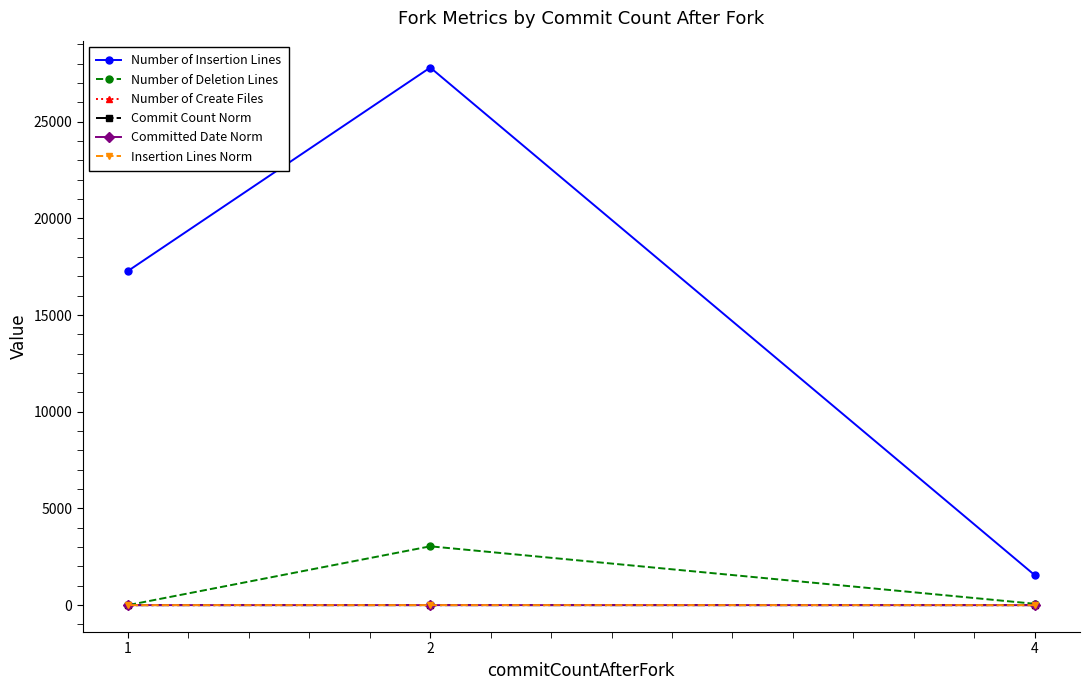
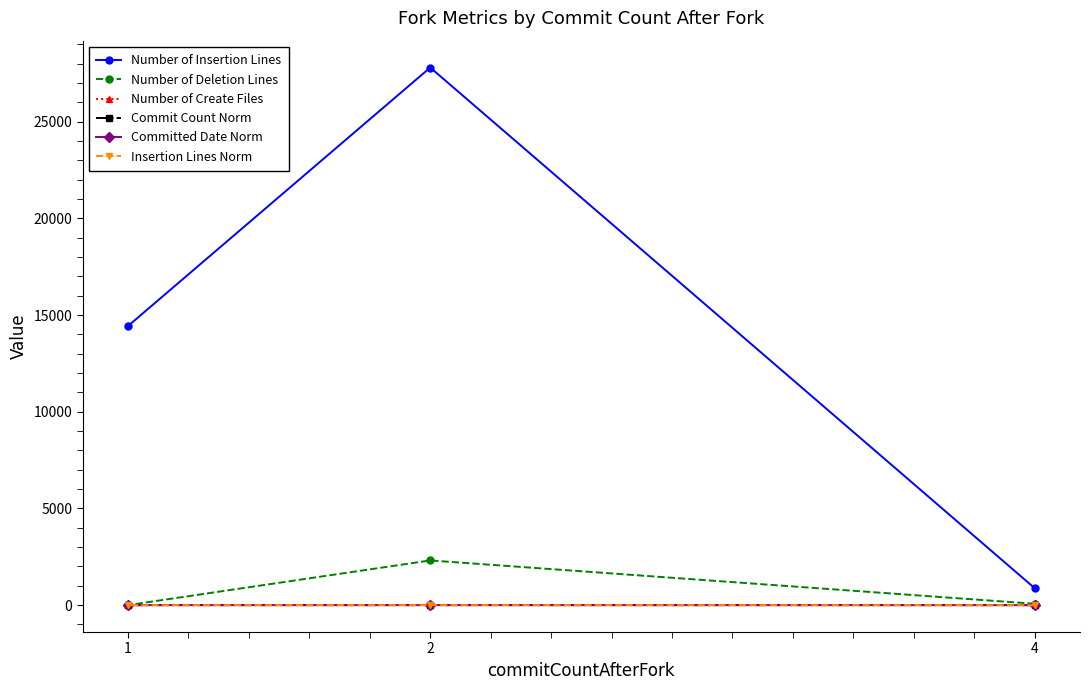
Number of Insertion Lines, 1: 17300 -> 14400
Number of Deletion Lines, 2: 3000 -> 2300
Number of Insertion Lines, 4: 1600 -> 900
